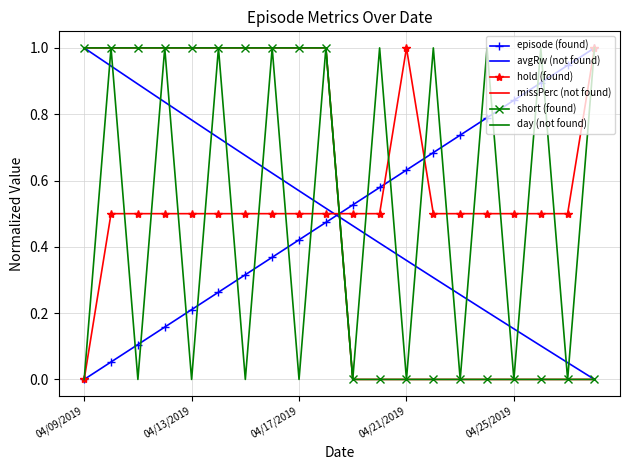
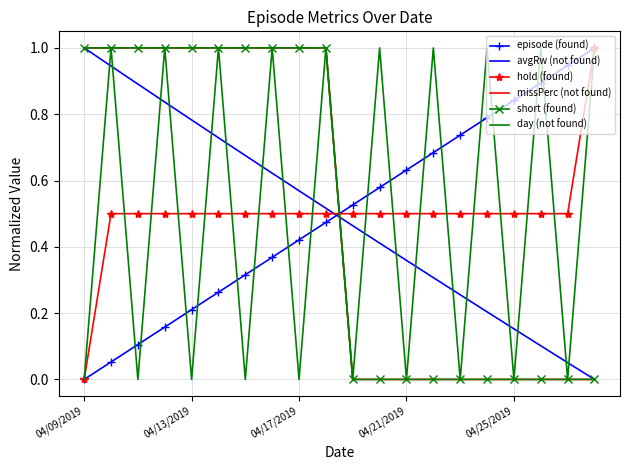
hold (found), 04/21/2019: 1.00 -> 0.50
